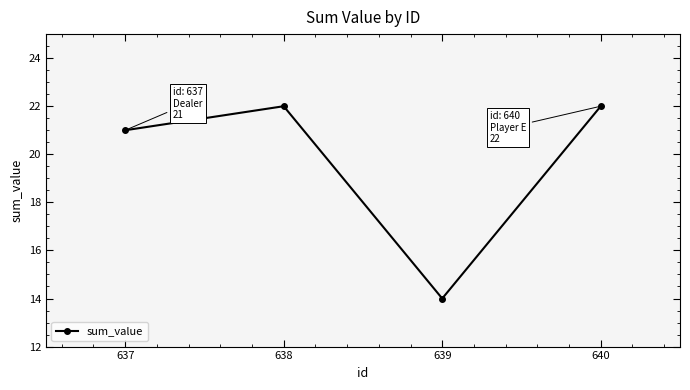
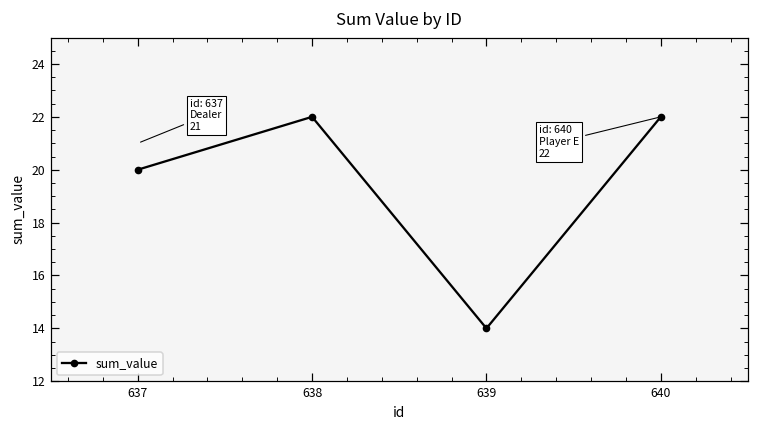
637: 21 -> 20
